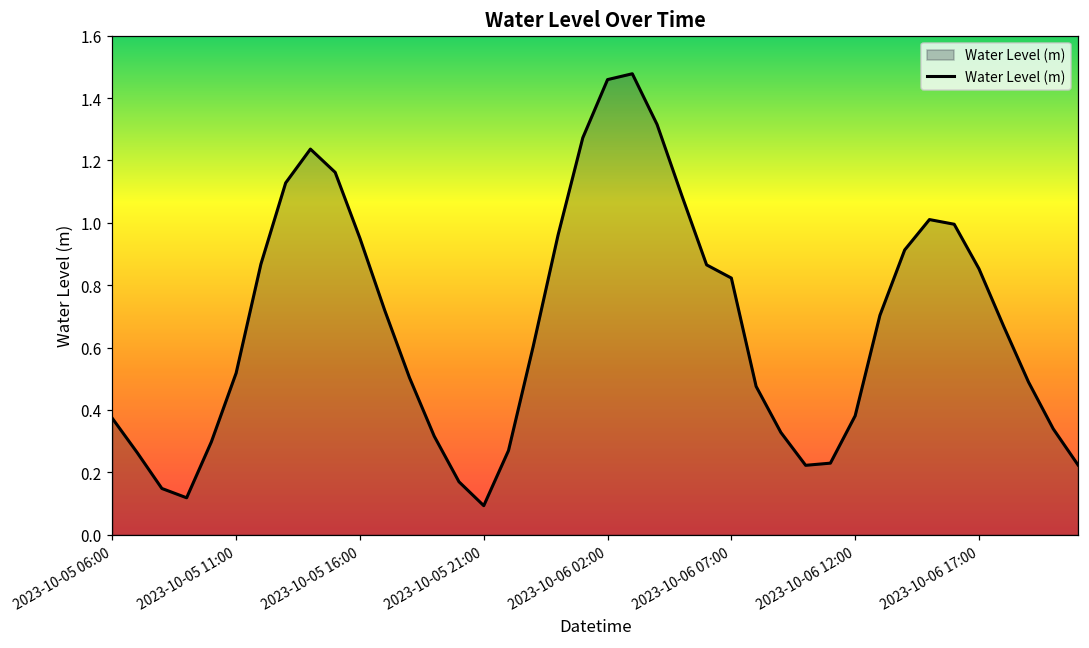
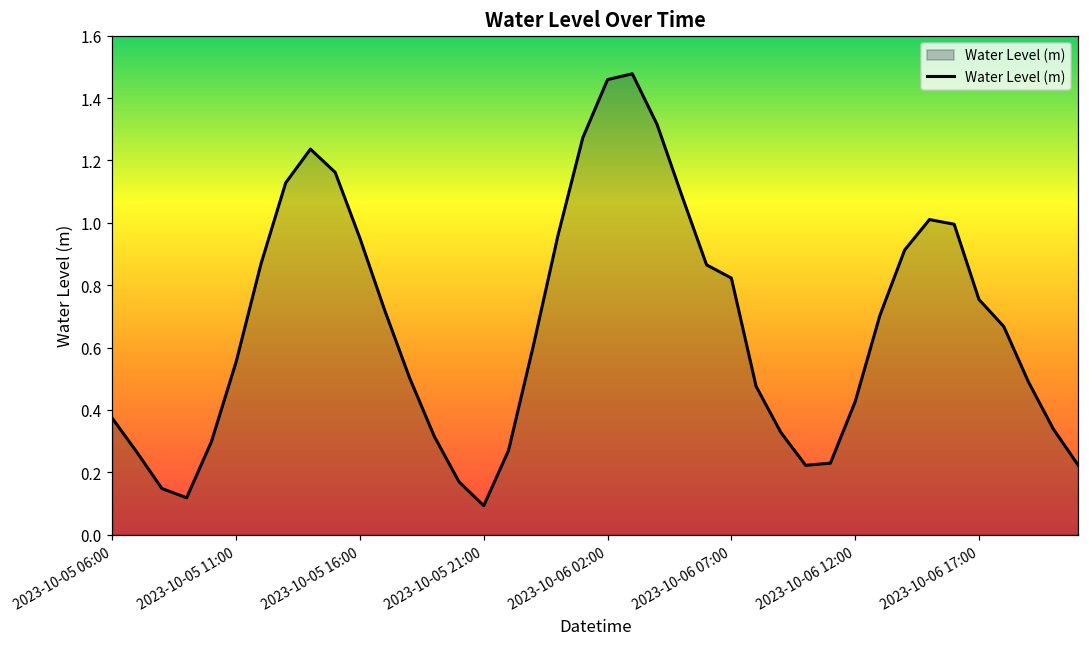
2023-10-05 11:00: 0.52 -> 0.55
2023-10-06 12:00: 0.38 -> 0.43
2023-10-06 17:00: 0.85 -> 0.75
